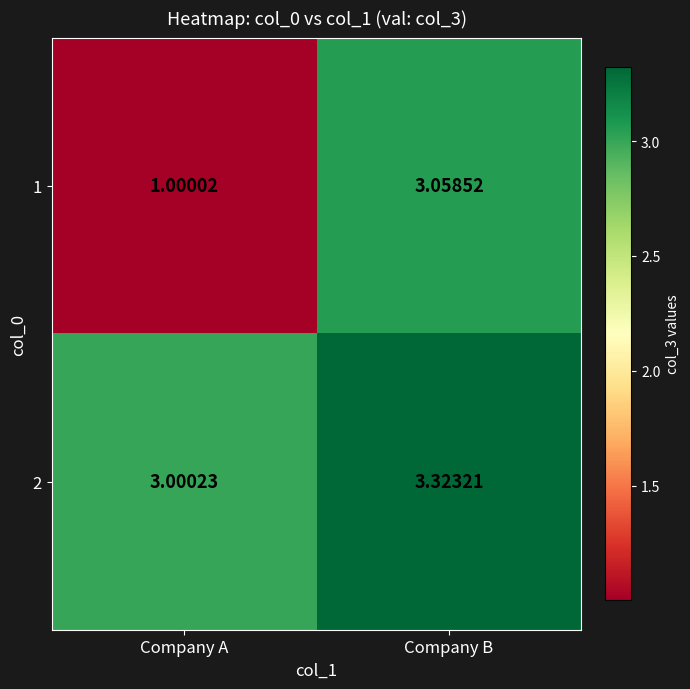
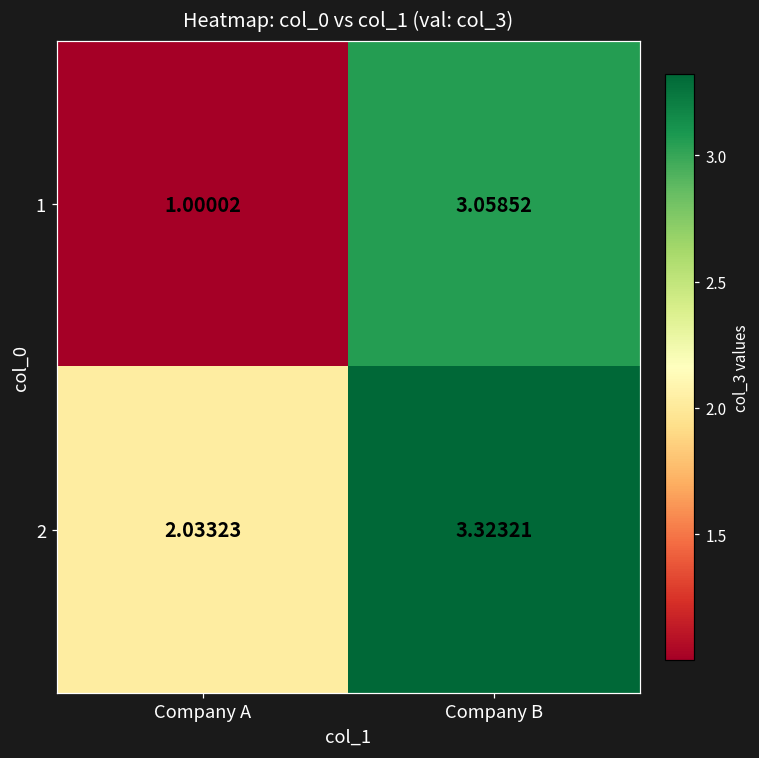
2, Company A: 3.00023 -> 2.03323
